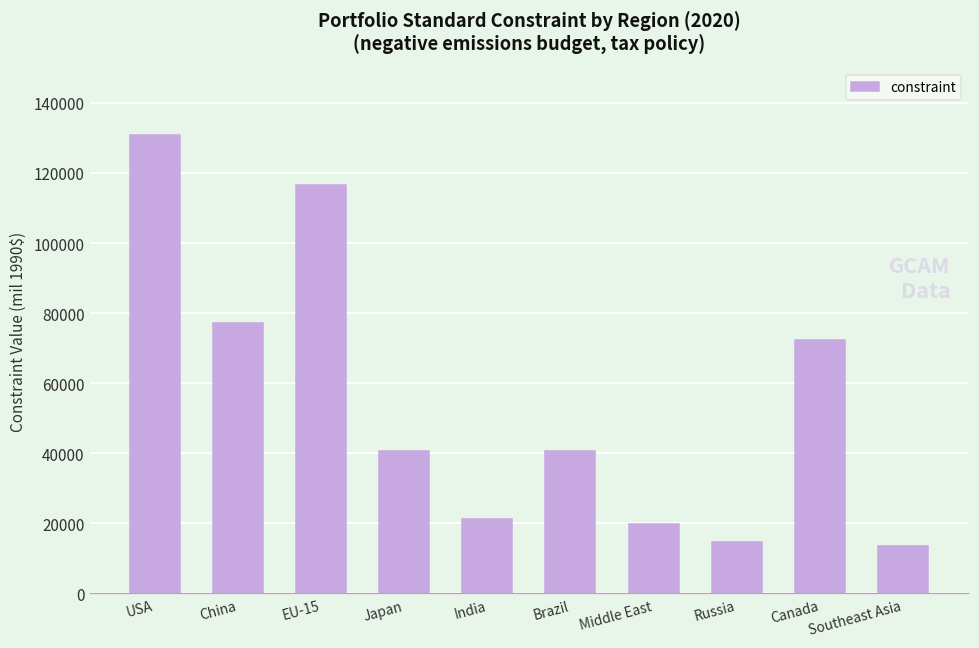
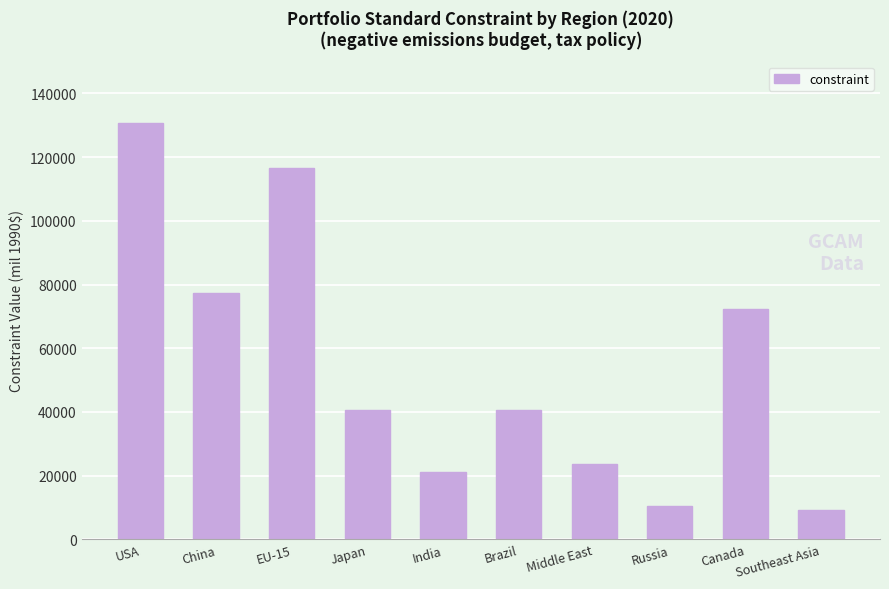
Middle East: 20000 -> 24000
Russia: 15000 -> 10000
Southeast Asia: 14000 -> 9000
